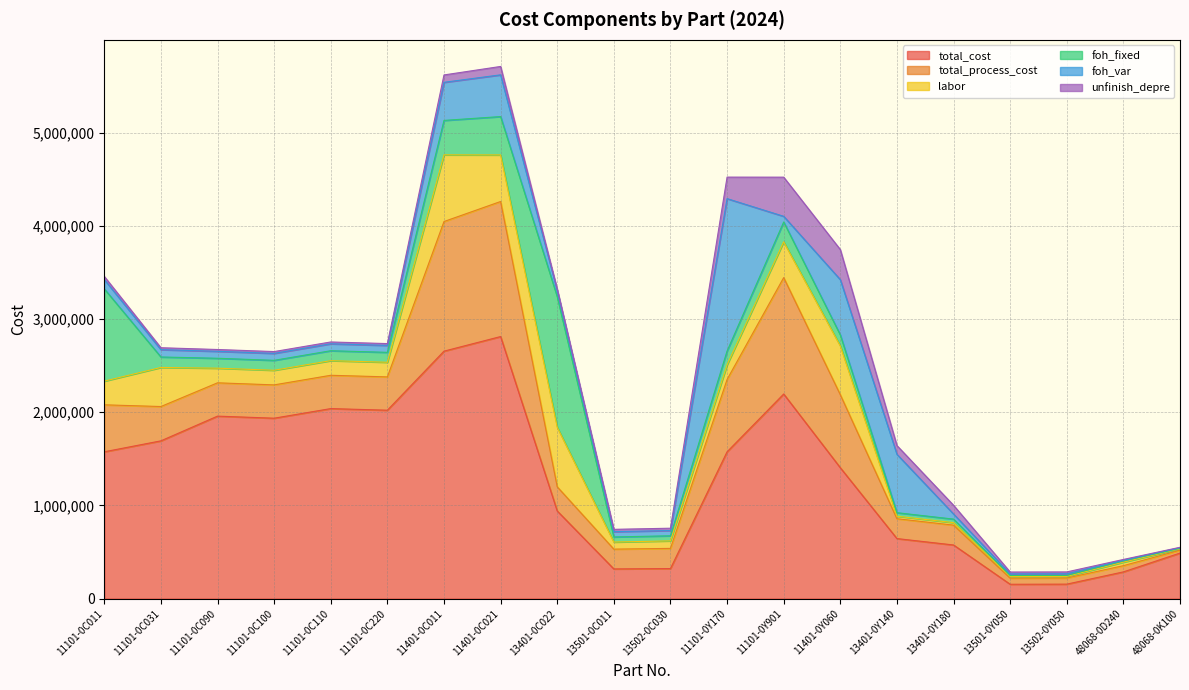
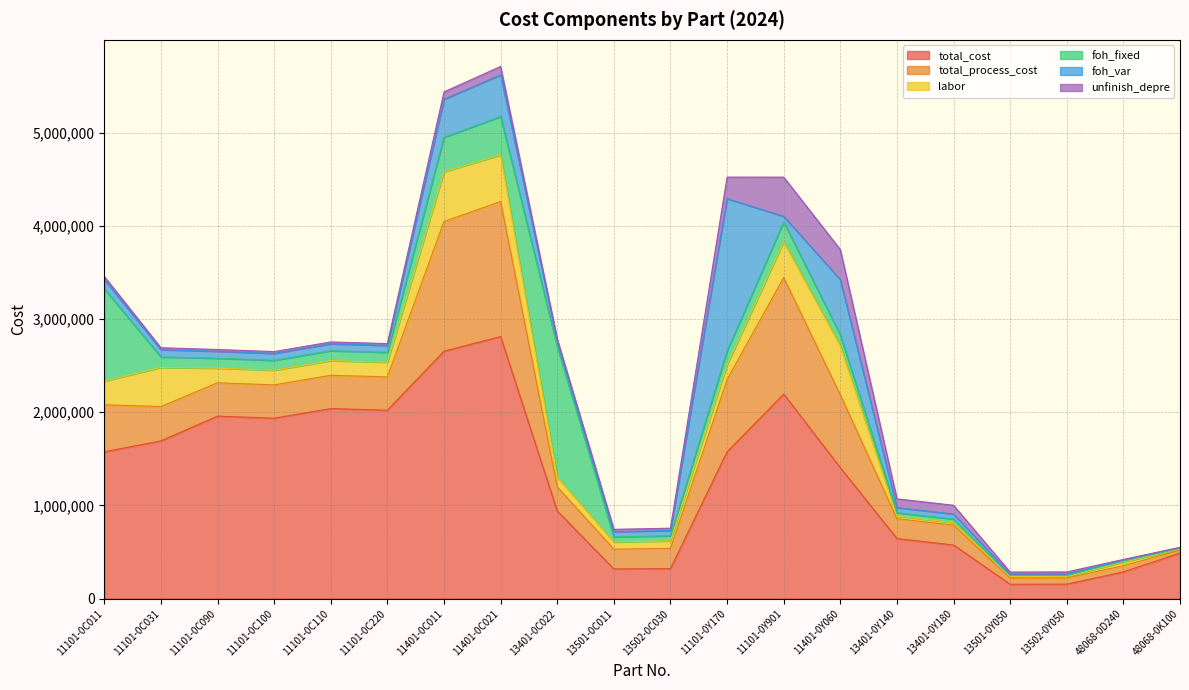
labor, 11401-0C011: 700,000 -> 500,000
labor, 13401-0C022: 600,000 -> 100,000
foh_var, 13401-0Y140: 600,000 -> 100,000
